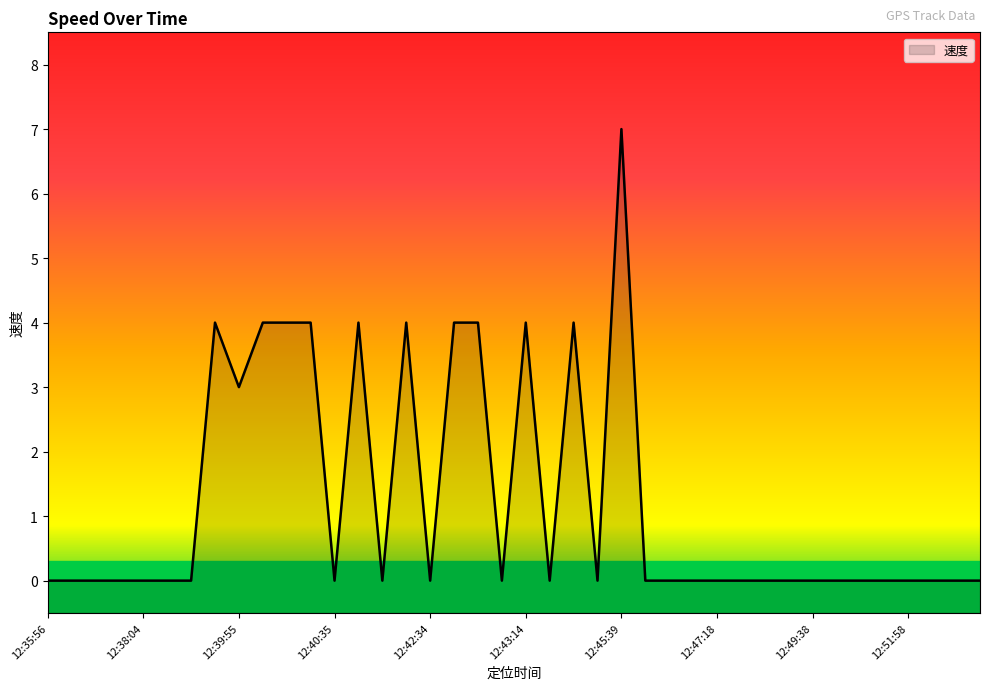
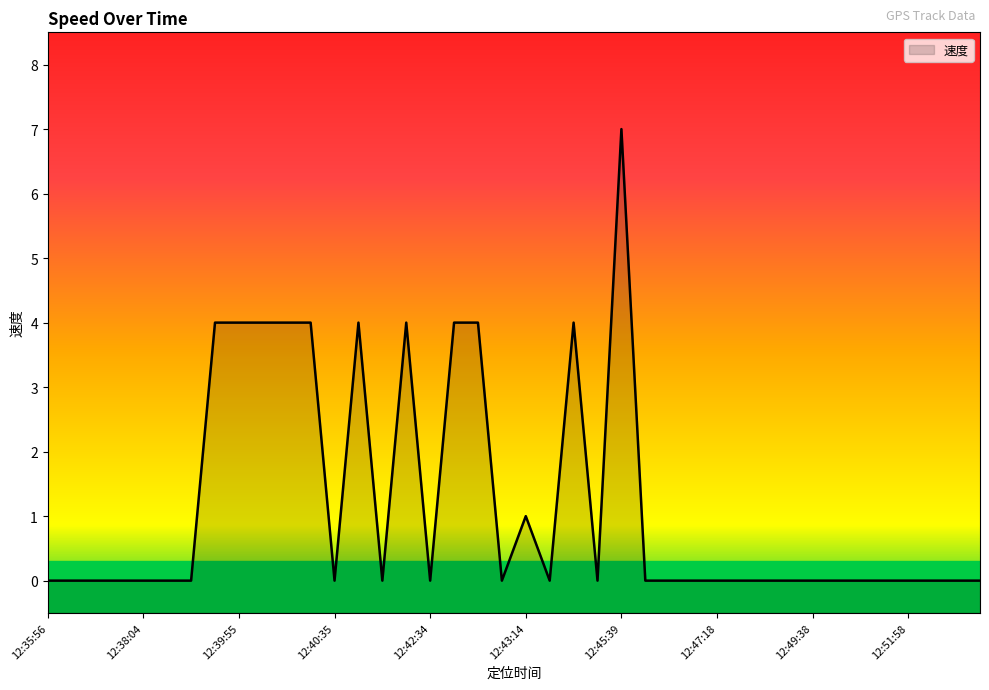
12:39:55: 3 -> 4
12:43:14: 4 -> 1
